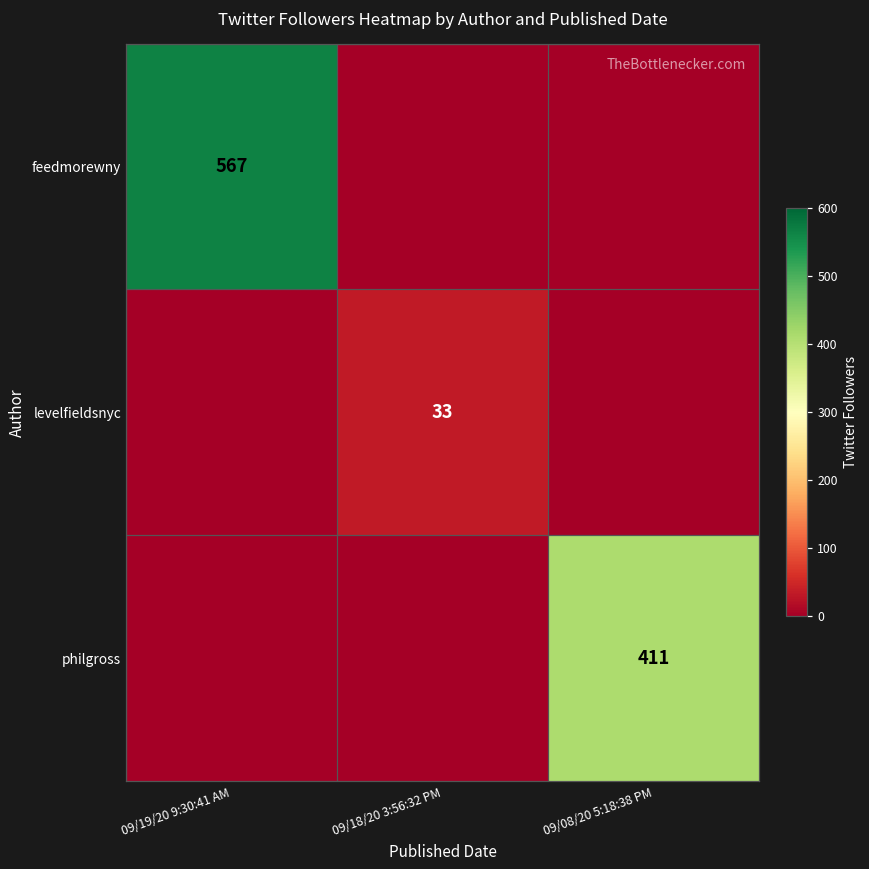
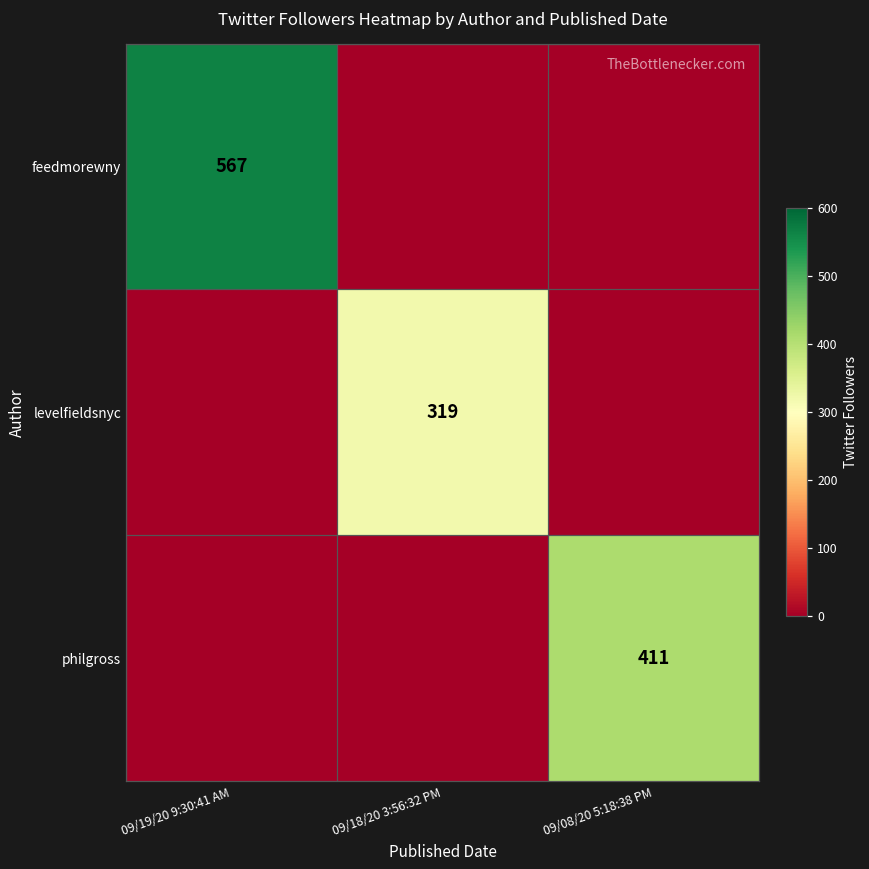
levelfieldsnyc, 09/18/20 3:56:32 PM: 33 -> 319
